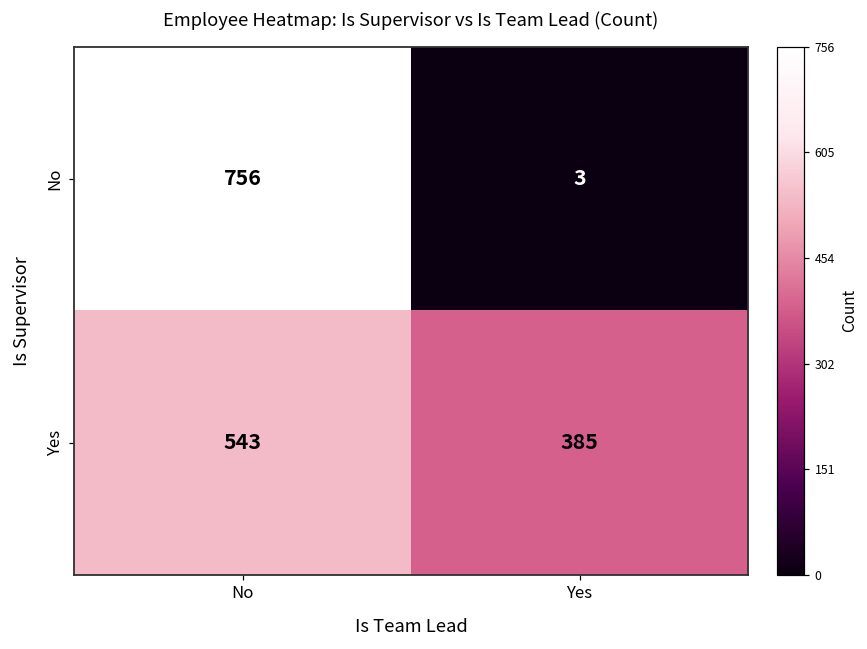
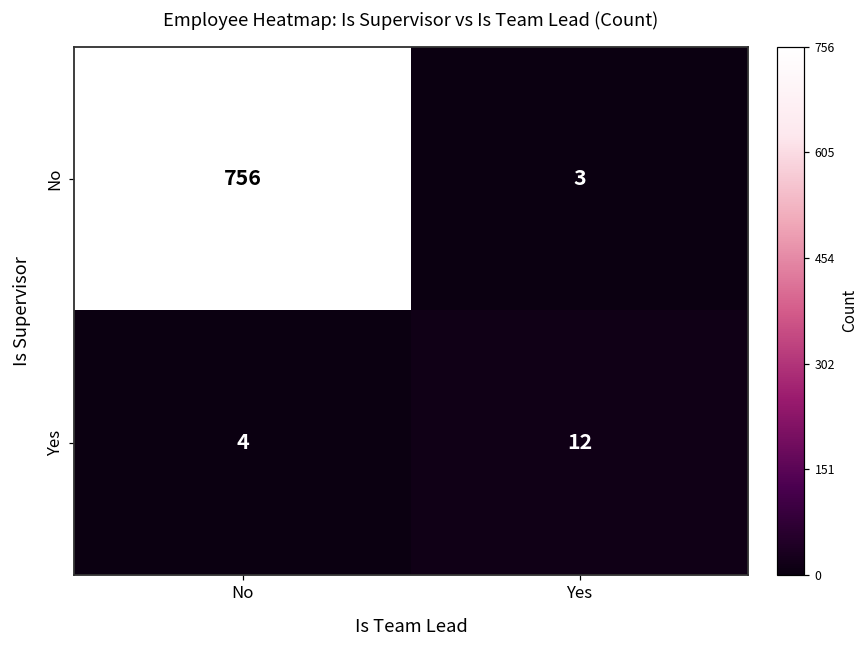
Yes, No: 543 -> 4
Yes, Yes: 385 -> 12
